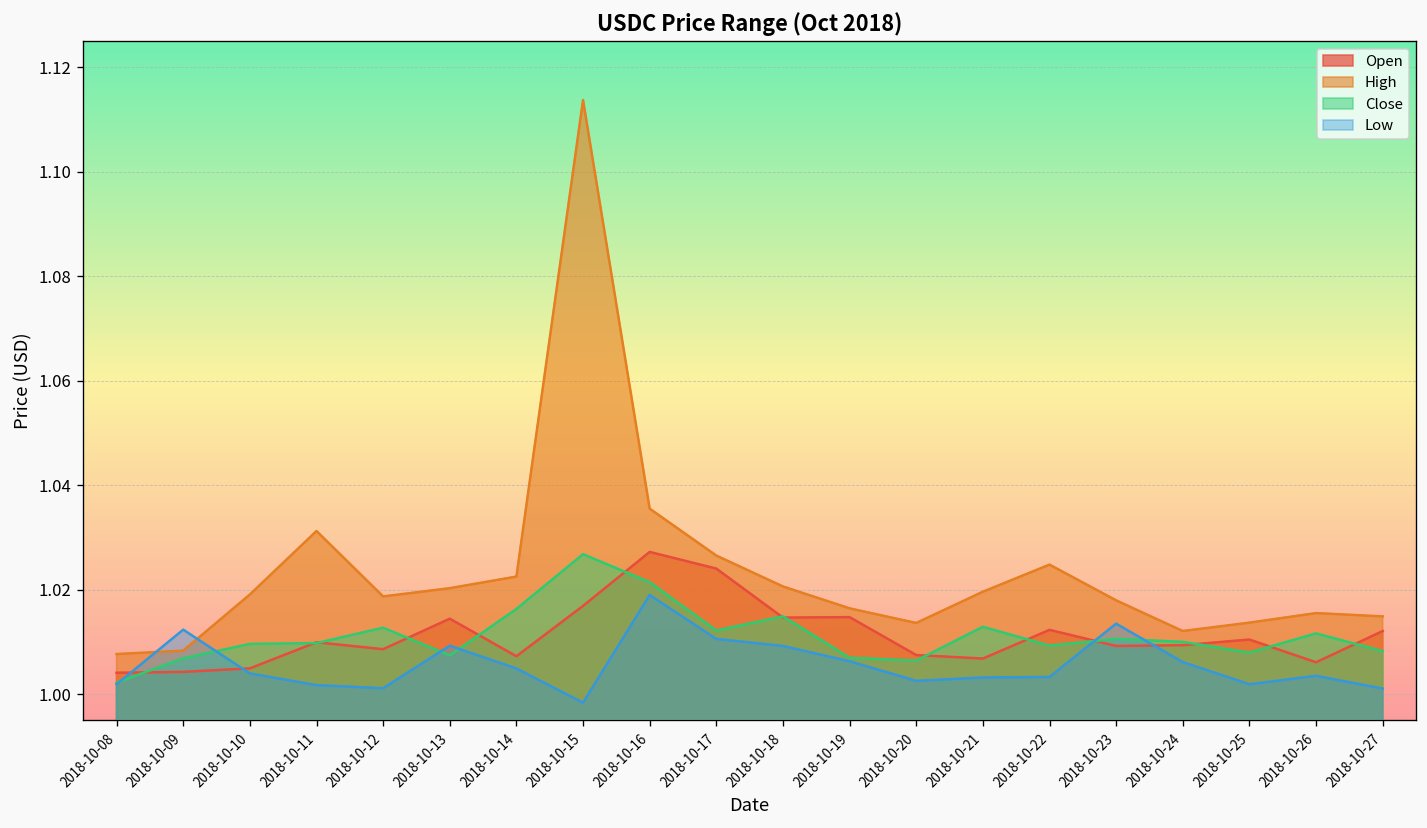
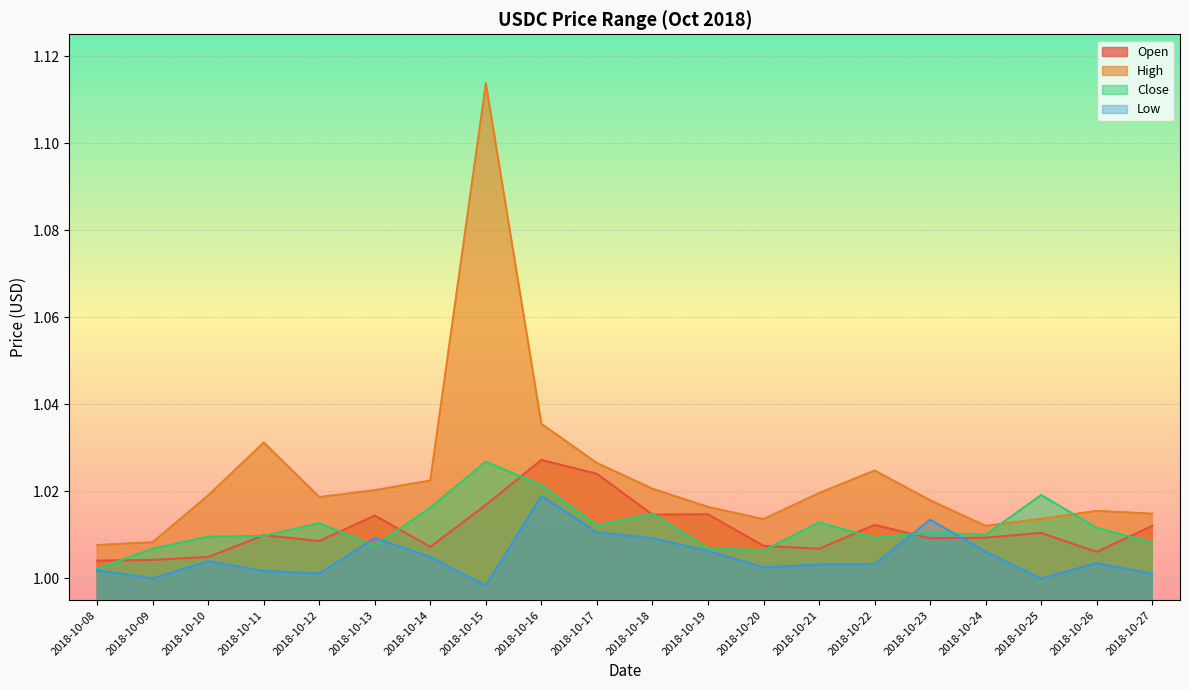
Low, 2018-10-09: 1.012 -> 1.000
Close, 2018-10-25: 1.008 -> 1.019
Low, 2018-10-25: 1.002 -> 1.000
